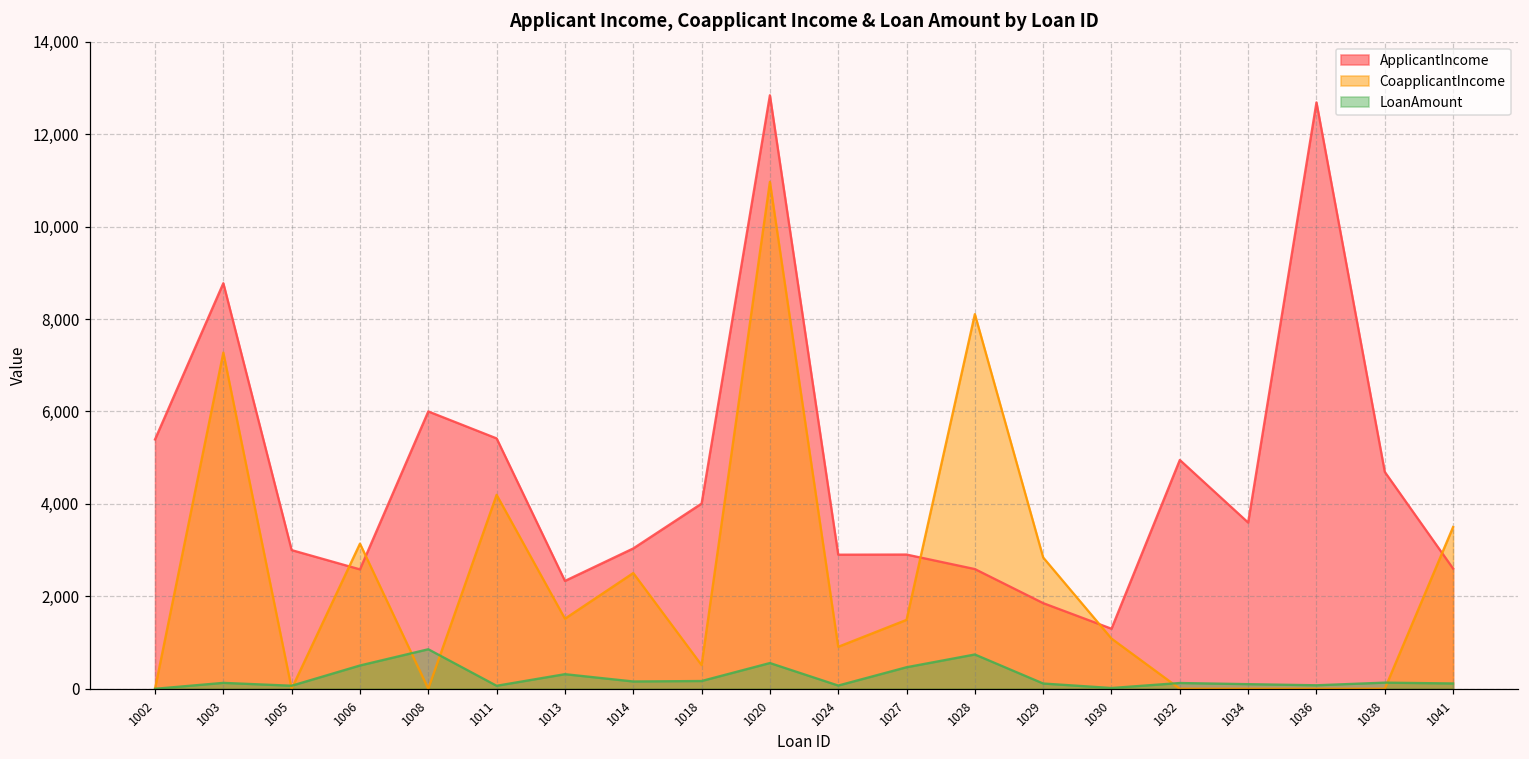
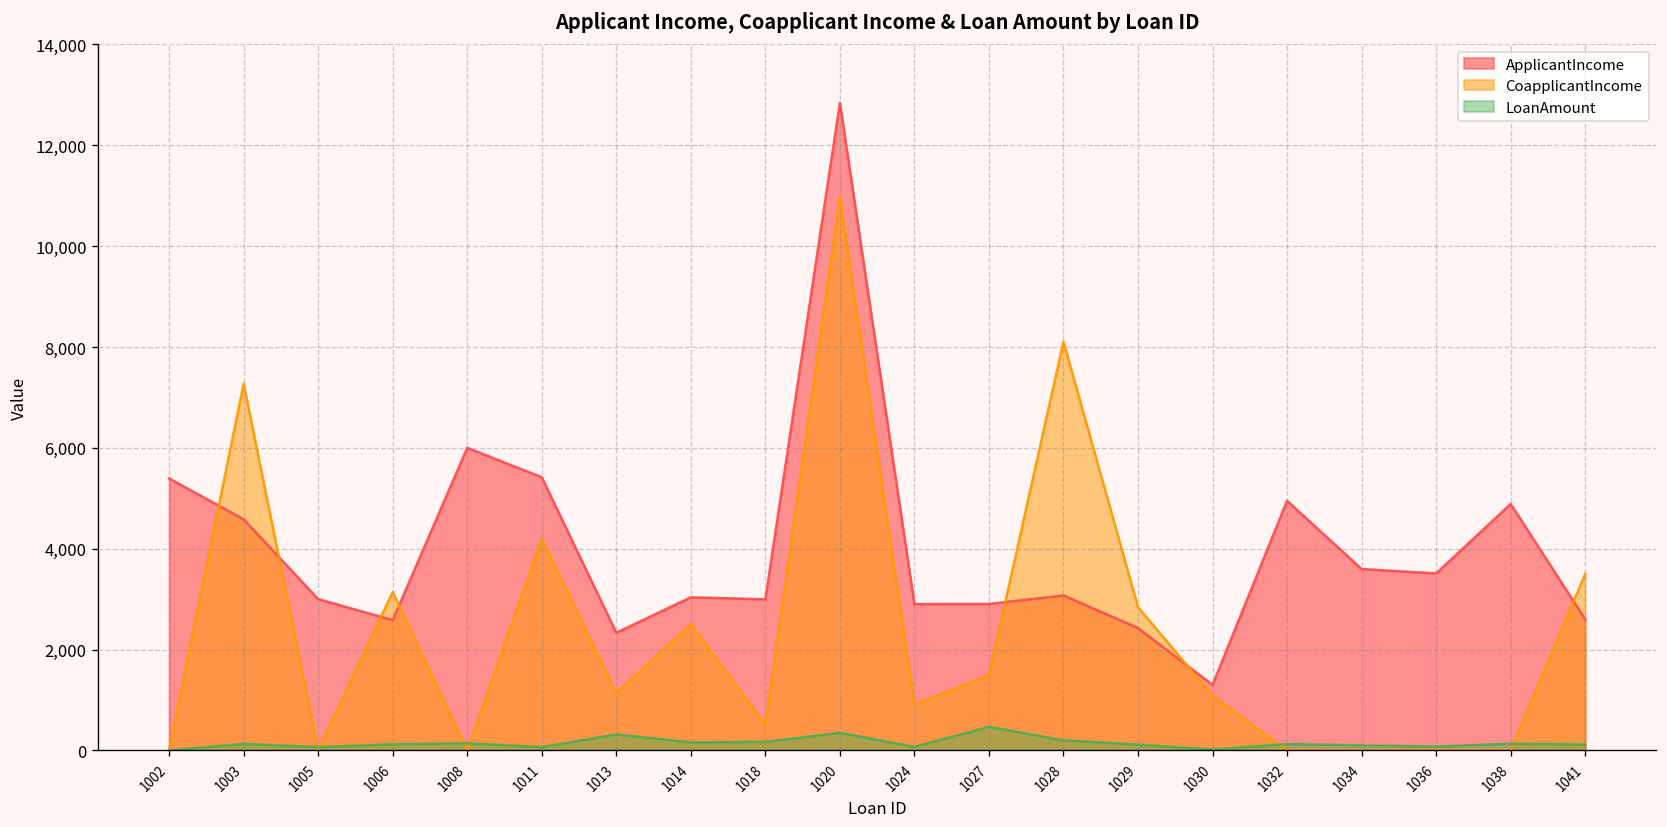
ApplicantIncome, 1003: 8,800 -> 4,600
LoanAmount, 1006: 500 -> 100
LoanAmount, 1008: 900 -> 100
CoapplicantIncome, 1013: 1,500 -> 1,100
ApplicantIncome, 1018: 4,000 -> 3,000
LoanAmount, 1020: 600 -> 300
ApplicantIncome, 1028: 2,600 -> 3,100
LoanAmount, 1028: 700 -> 200
ApplicantIncome, 1029: 1,900 -> 2,400
ApplicantIncome, 1036: 12,700 -> 3,500
ApplicantIncome, 1038: 4,700 -> 4,900
